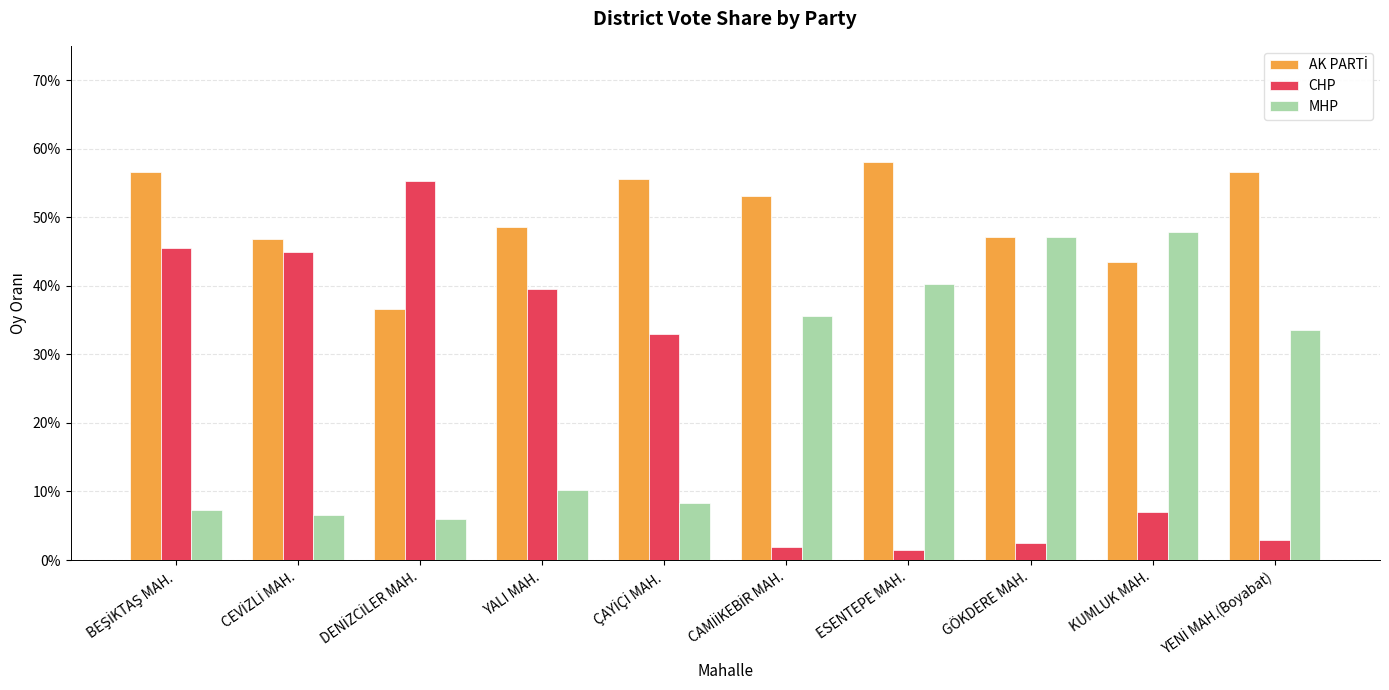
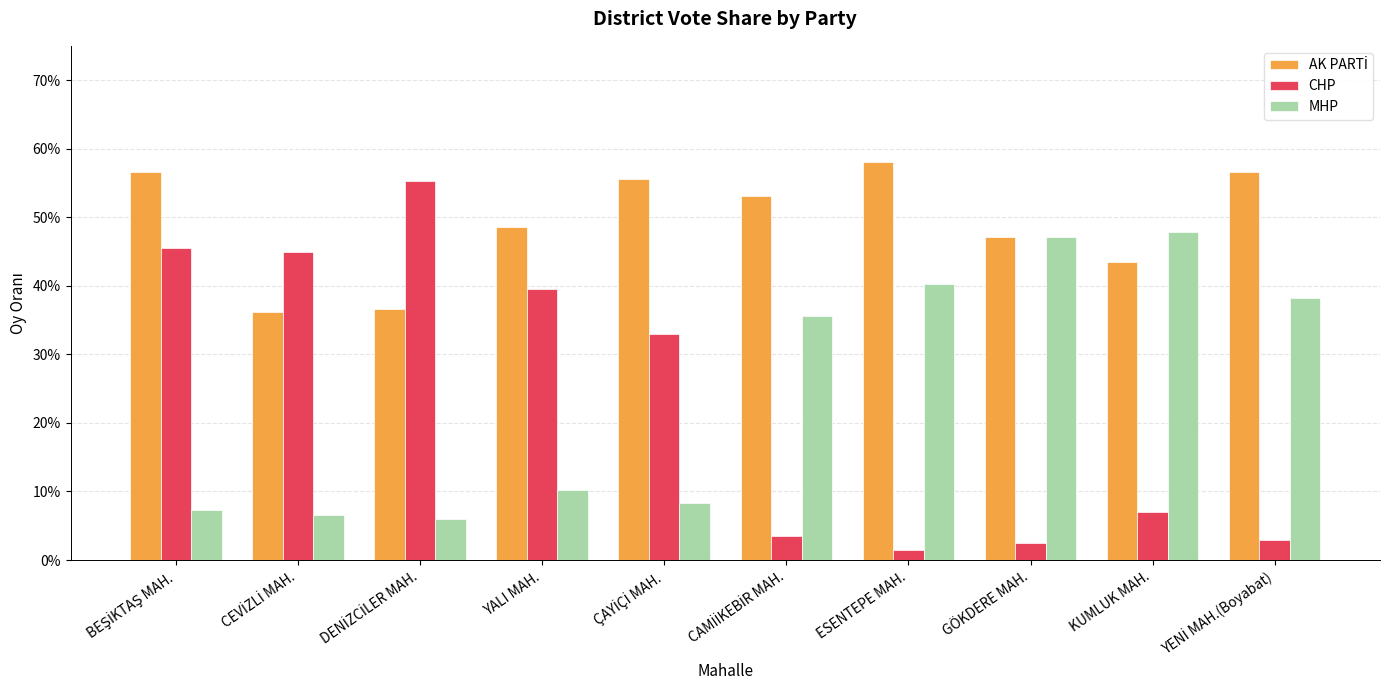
AK PARTİ, CEVİZLİ MAH.: 47% -> 36%
CHP, CAMİİKEBİR MAH.: 2% -> 4%
MHP, YENİ MAH.(Boyabat): 34% -> 38%
